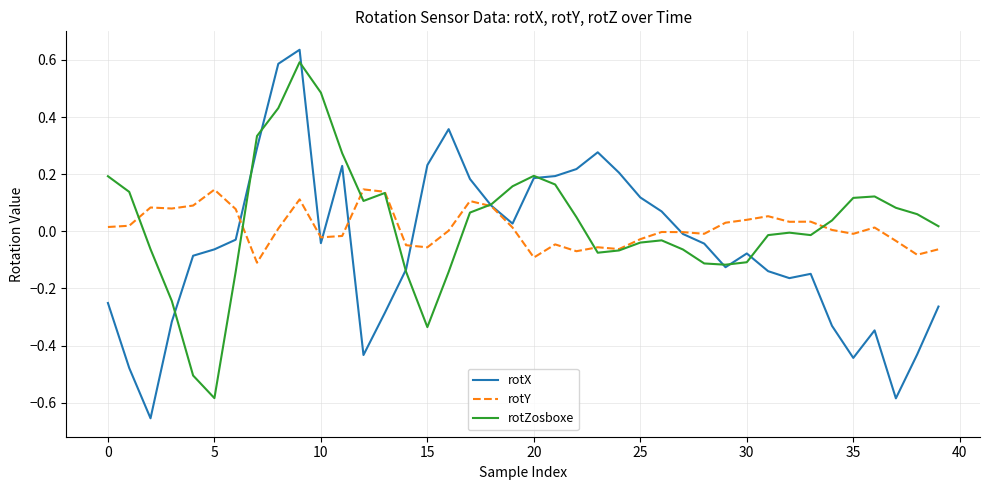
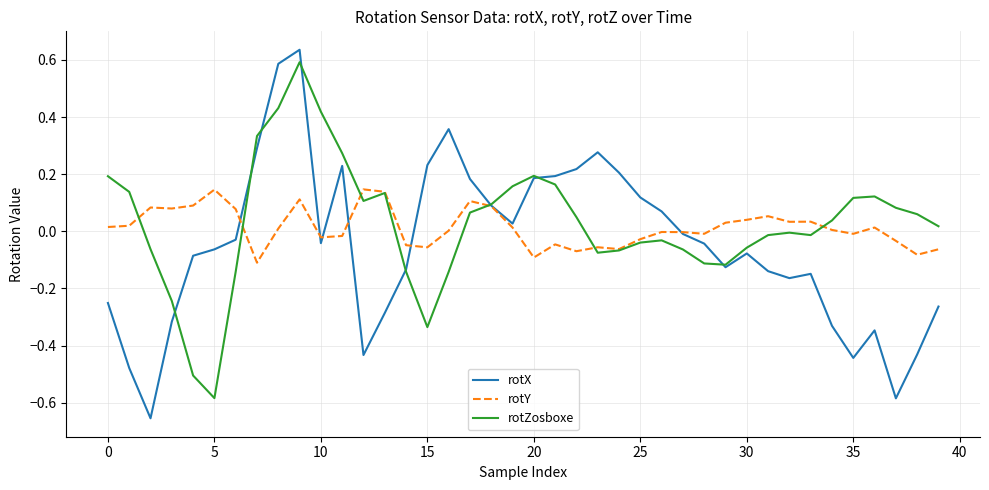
rotZosboxe, 10: 0.49 -> 0.42
rotZosboxe, 30: -0.11 -> -0.06
